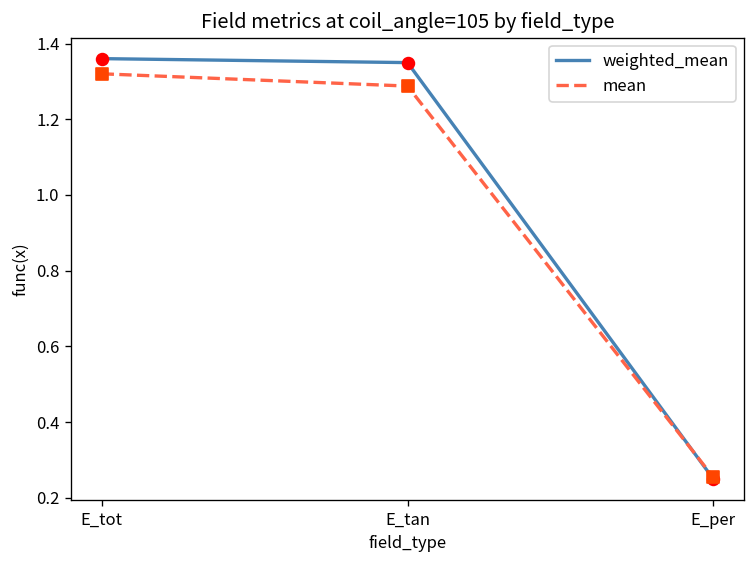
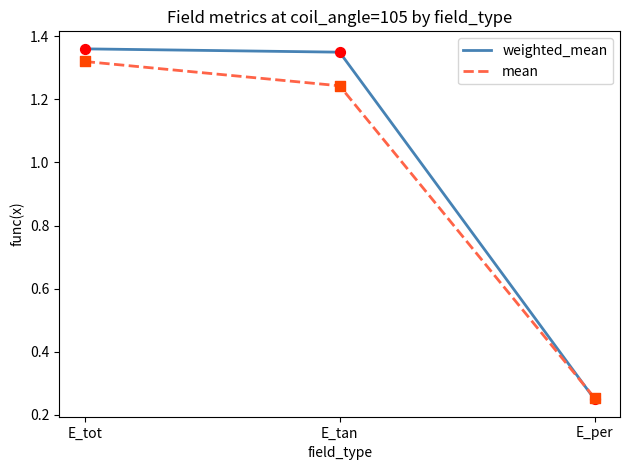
mean, E_tan: 1.29 -> 1.24
